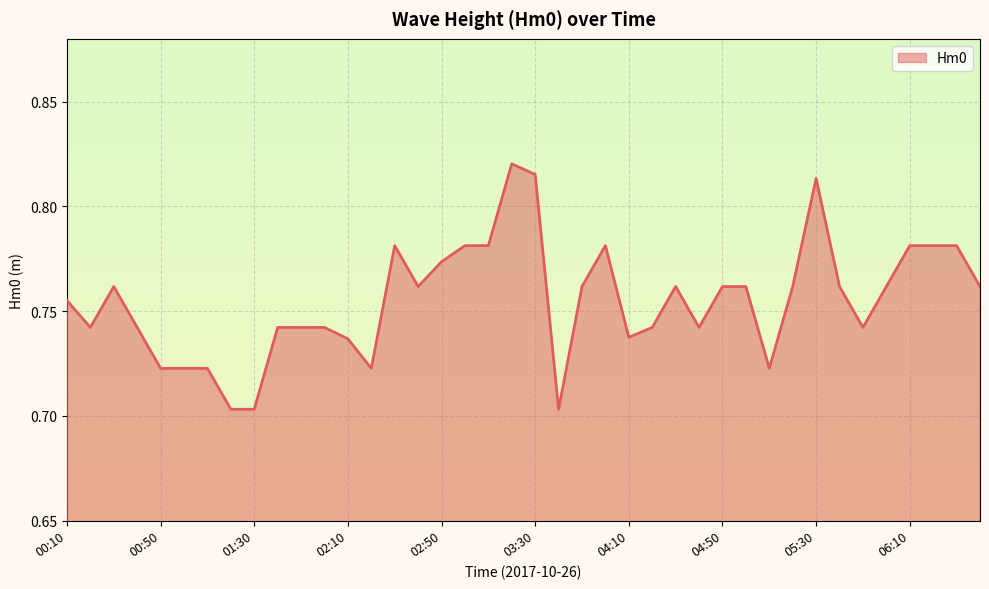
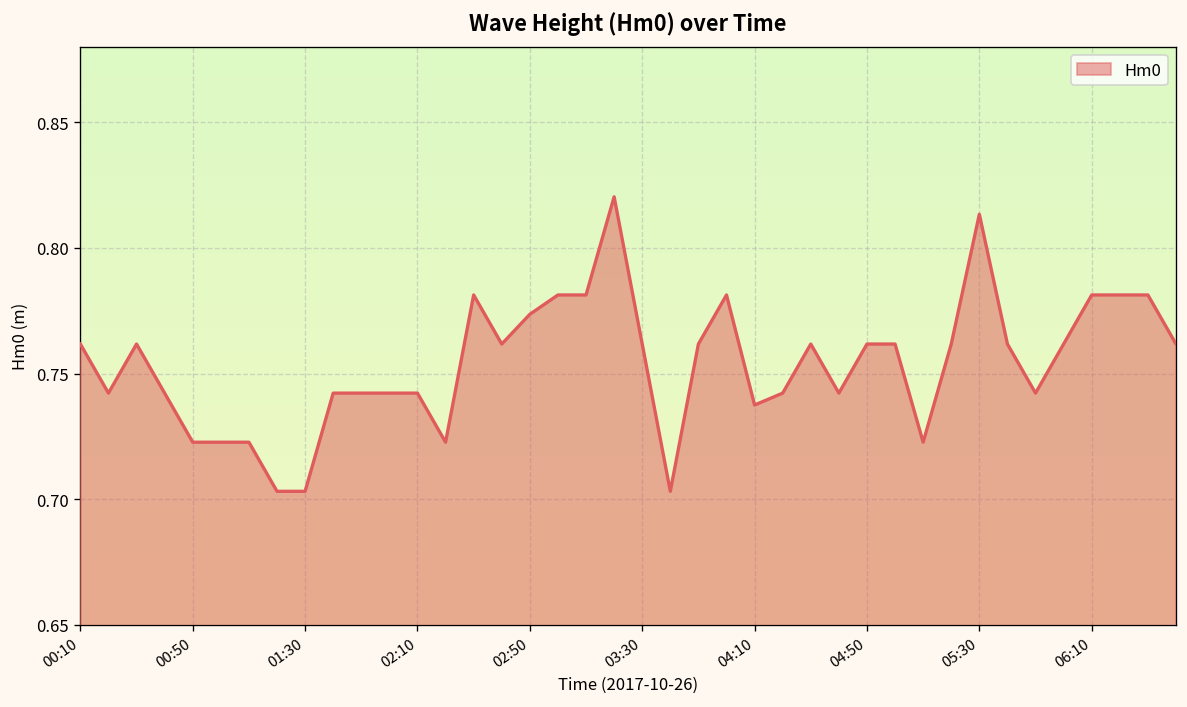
00:10: 0.755 -> 0.762
02:10: 0.737 -> 0.742
03:30: 0.815 -> 0.762
